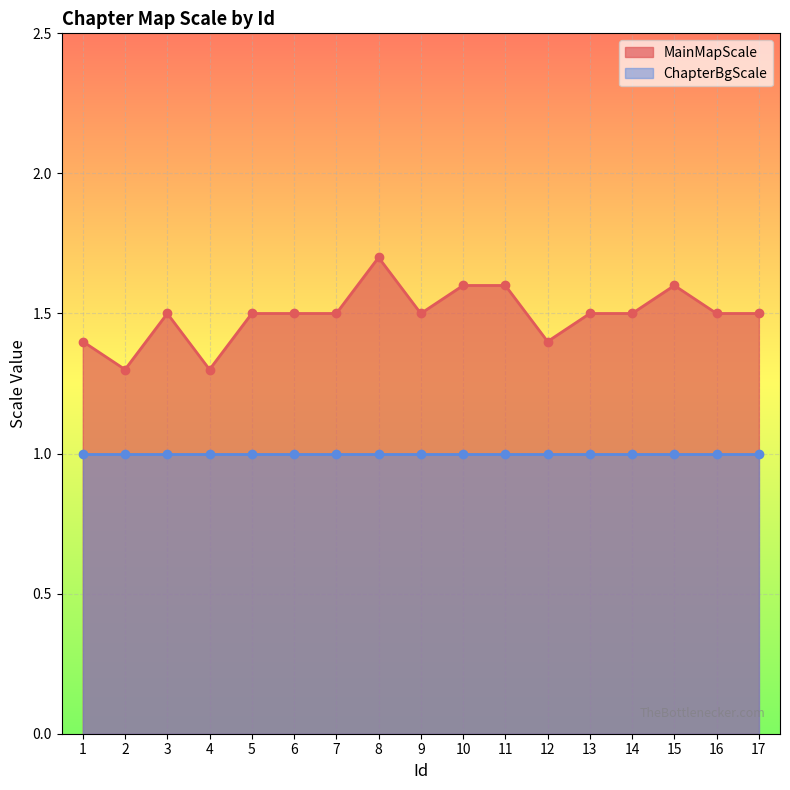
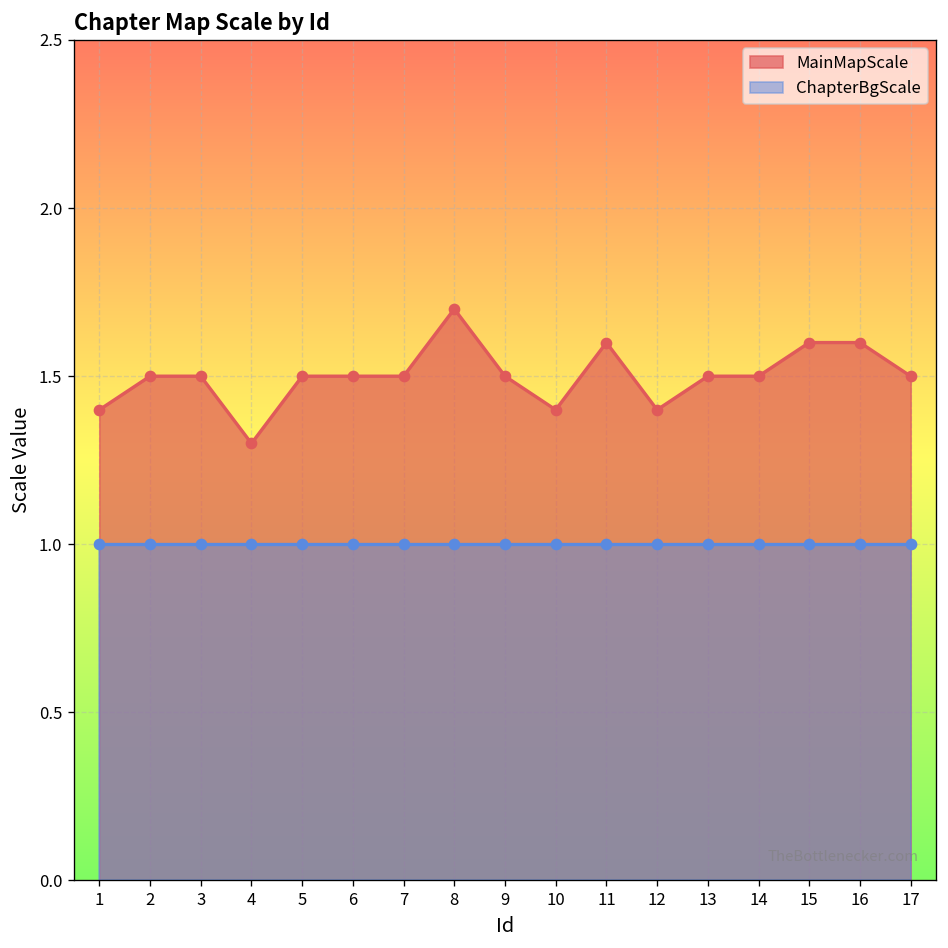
MainMapScale, 2: 1.3 -> 1.5
MainMapScale, 10: 1.6 -> 1.4
MainMapScale, 16: 1.5 -> 1.6
